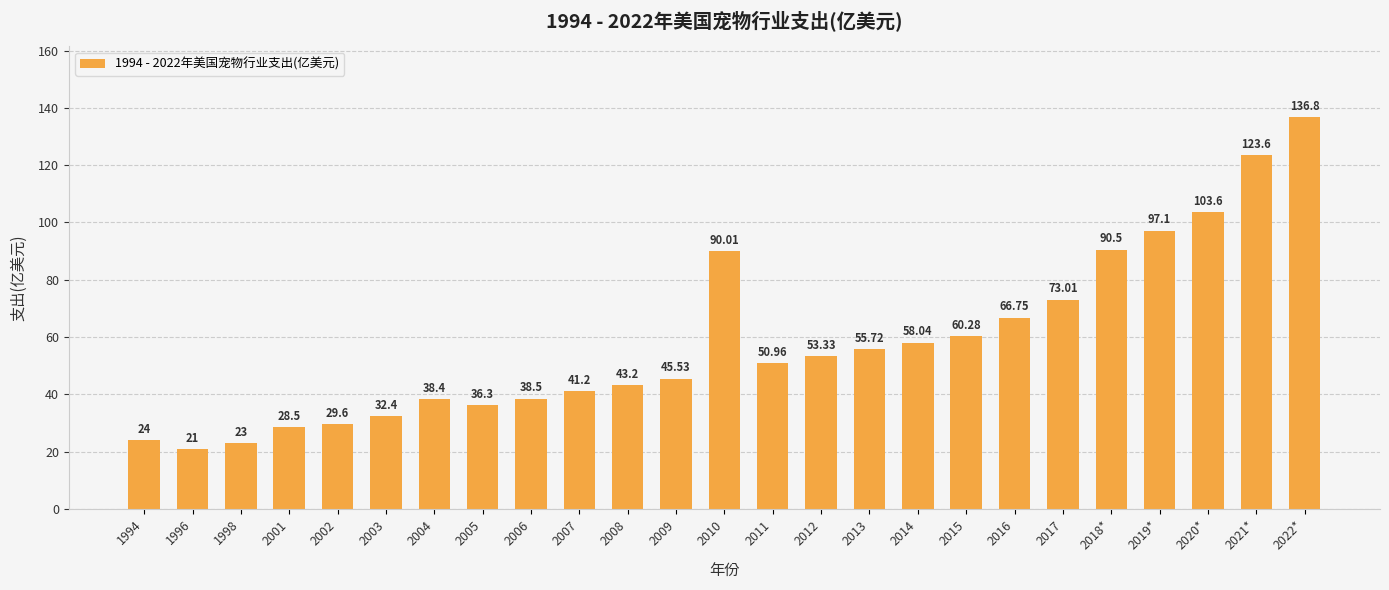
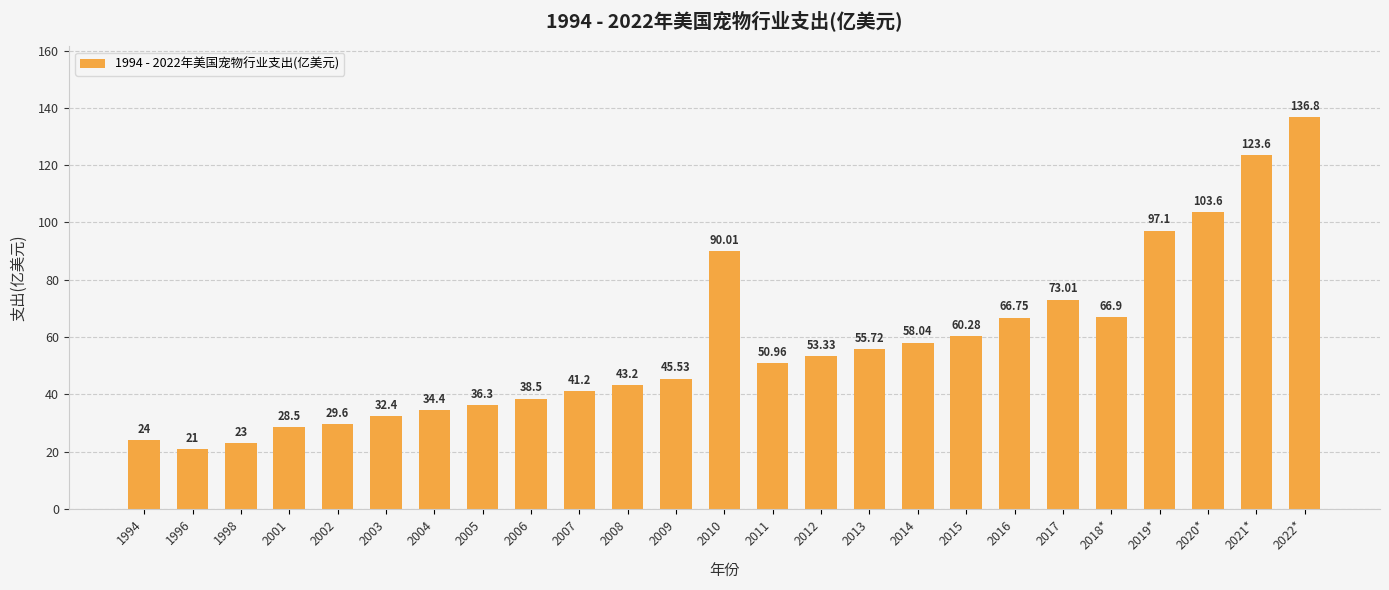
2004: 38.4 -> 34.4
2018*: 90.5 -> 66.9
